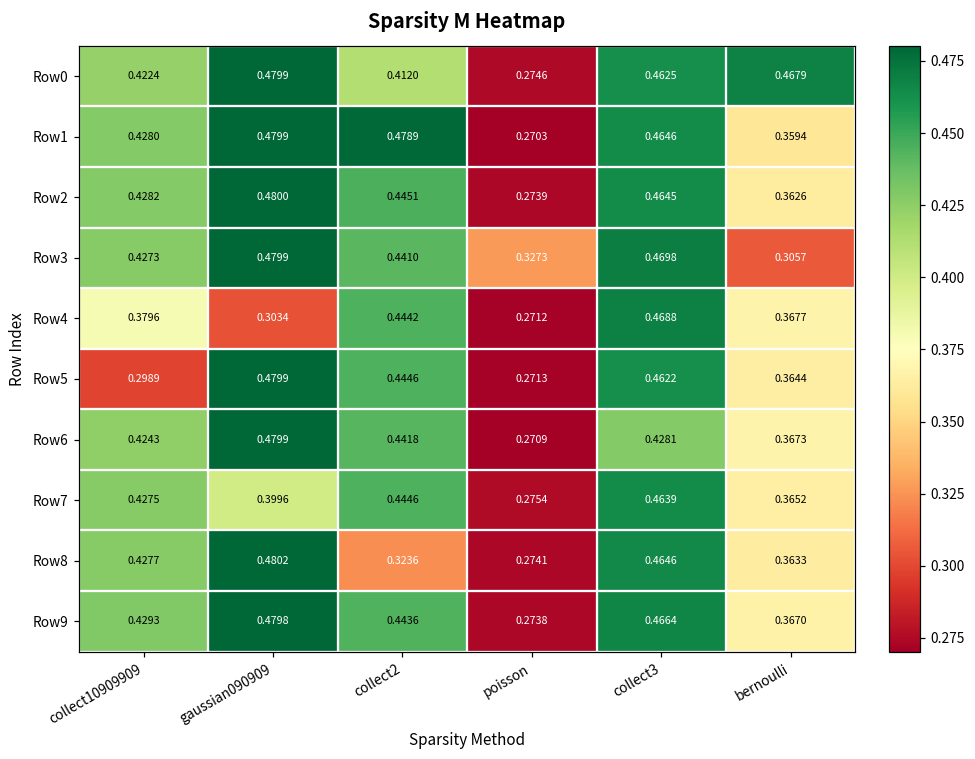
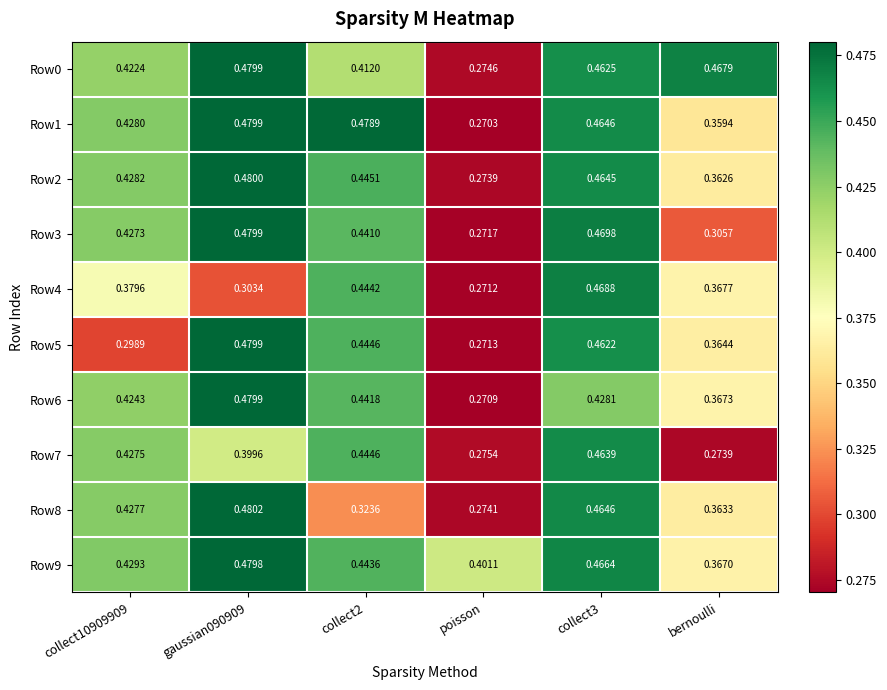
Row3, poisson: 0.3273 -> 0.2717
Row7, bernoulli: 0.3652 -> 0.2739
Row9, poisson: 0.2738 -> 0.4011
